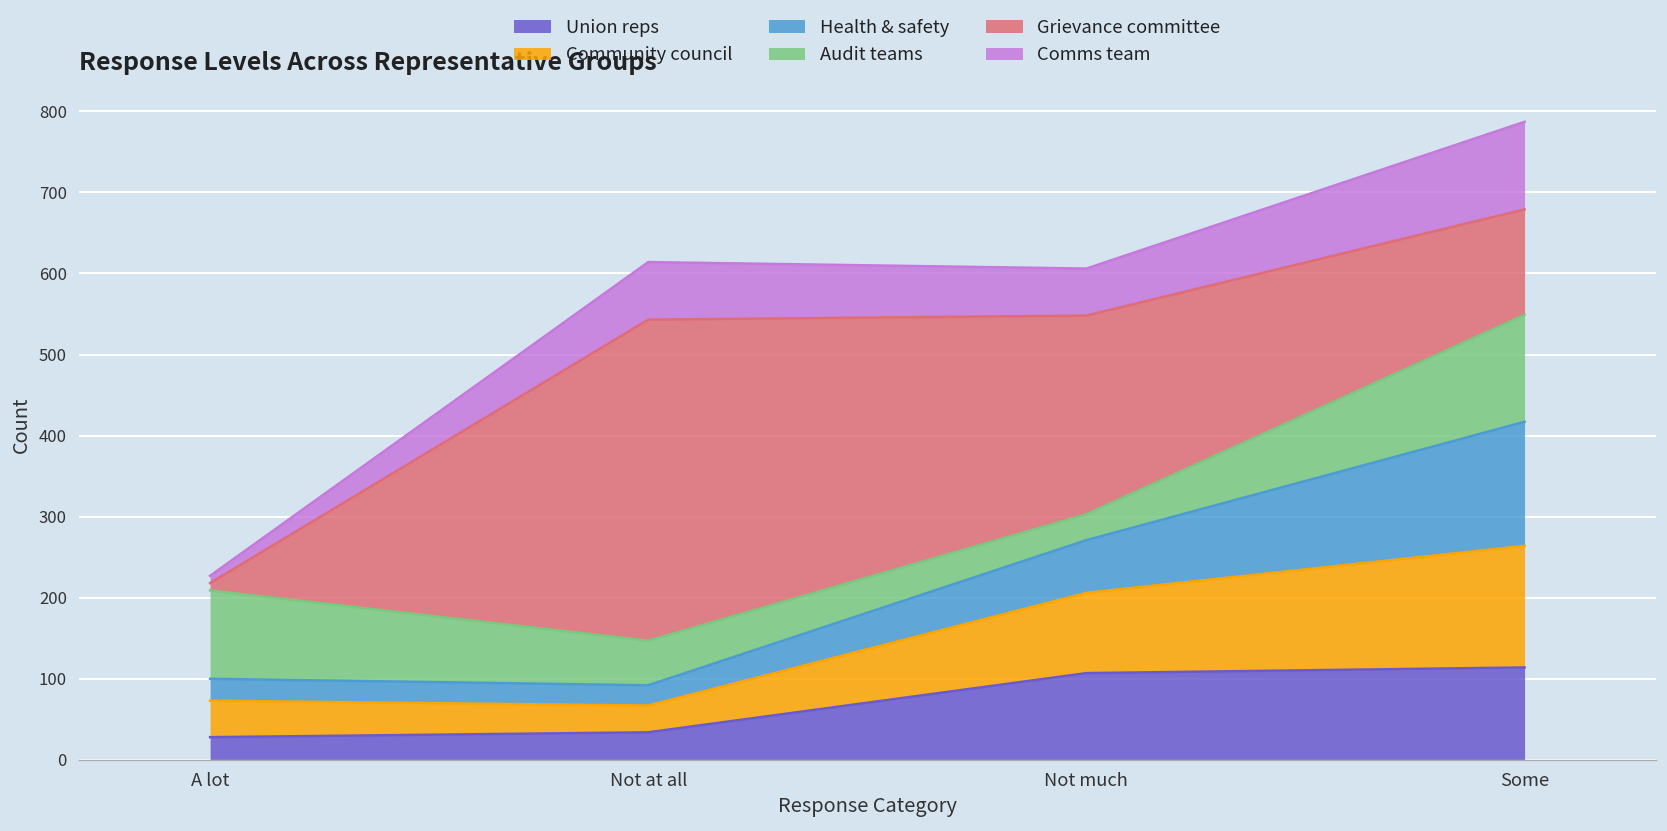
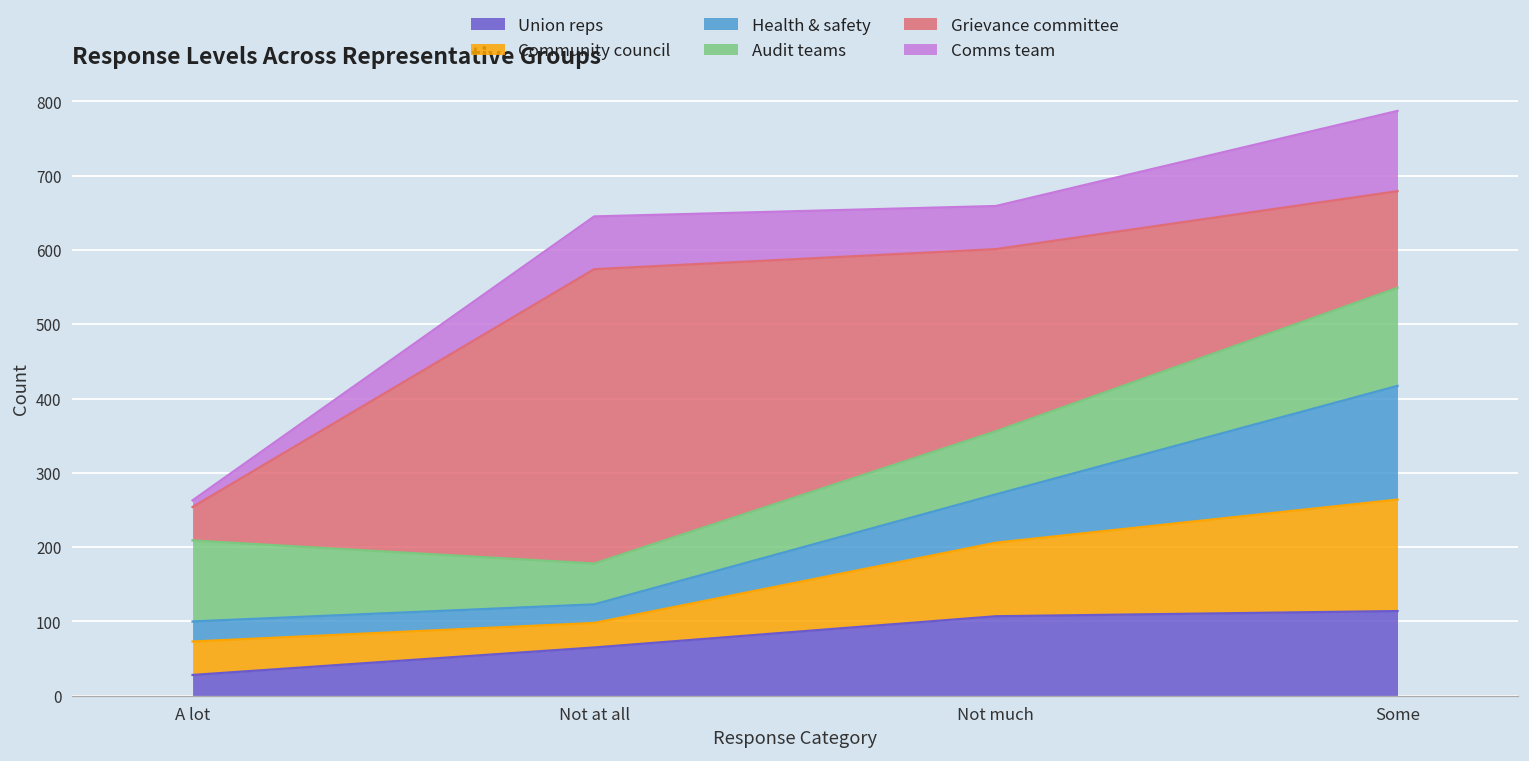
Grievance committee, A lot: 10 -> 50
Union reps, Not at all: 30 -> 70
Audit teams, Not much: 30 -> 90
